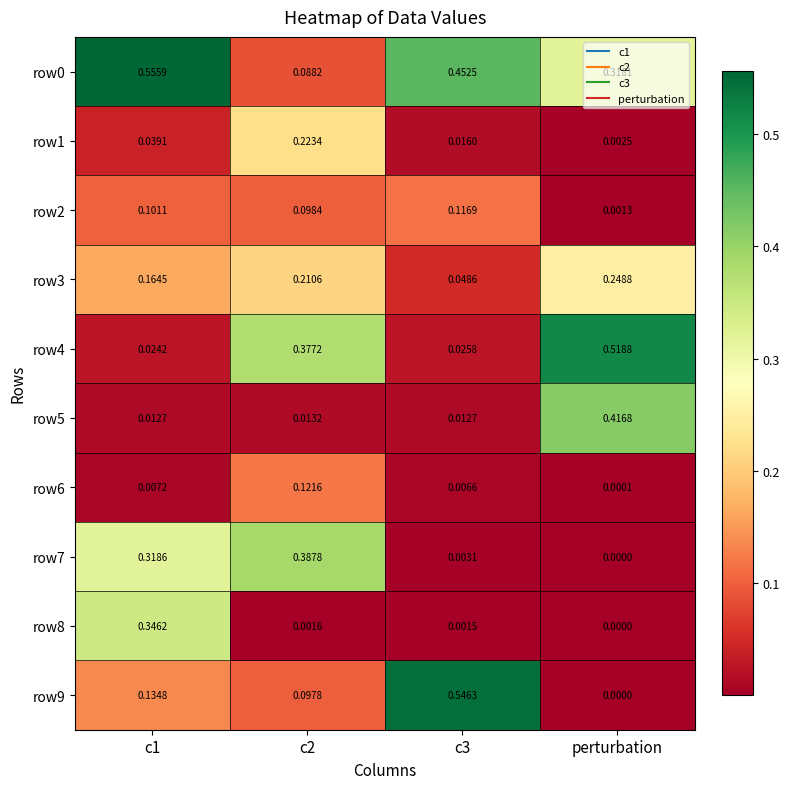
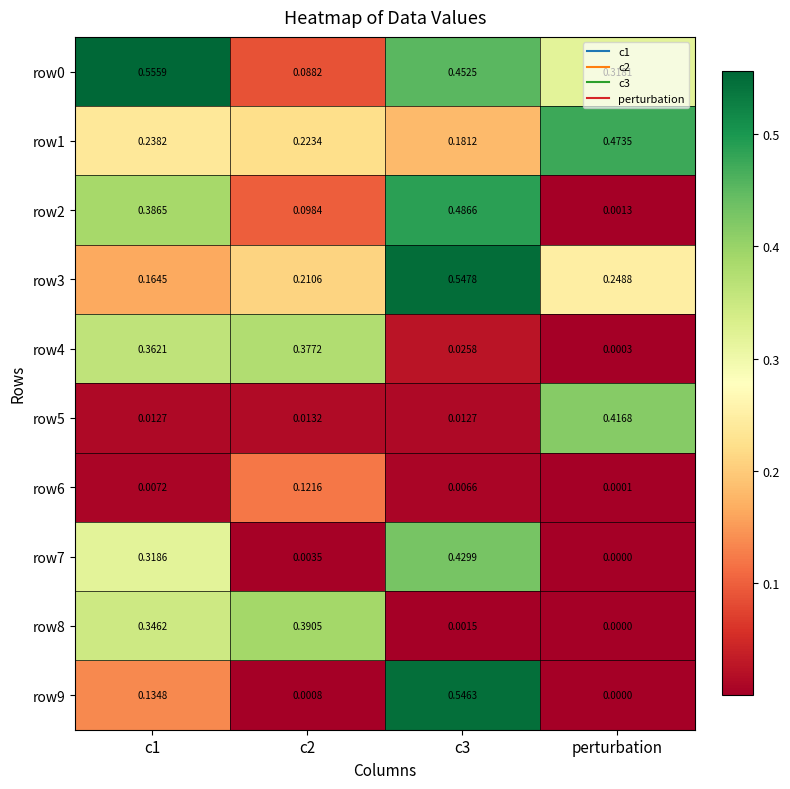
row1, c1: 0.0391 -> 0.2382
row1, c3: 0.0160 -> 0.1812
row1, perturbation: 0.0025 -> 0.4735
row2, c1: 0.1011 -> 0.3865
row2, c3: 0.1169 -> 0.4866
row3, c3: 0.0486 -> 0.5478
row4, c1: 0.0242 -> 0.3621
row4, perturbation: 0.5188 -> 0.0003
row7, c2: 0.3878 -> 0.0035
row7, c3: 0.0031 -> 0.4299
row8, c2: 0.0016 -> 0.3905
row9, c2: 0.0978 -> 0.0008
